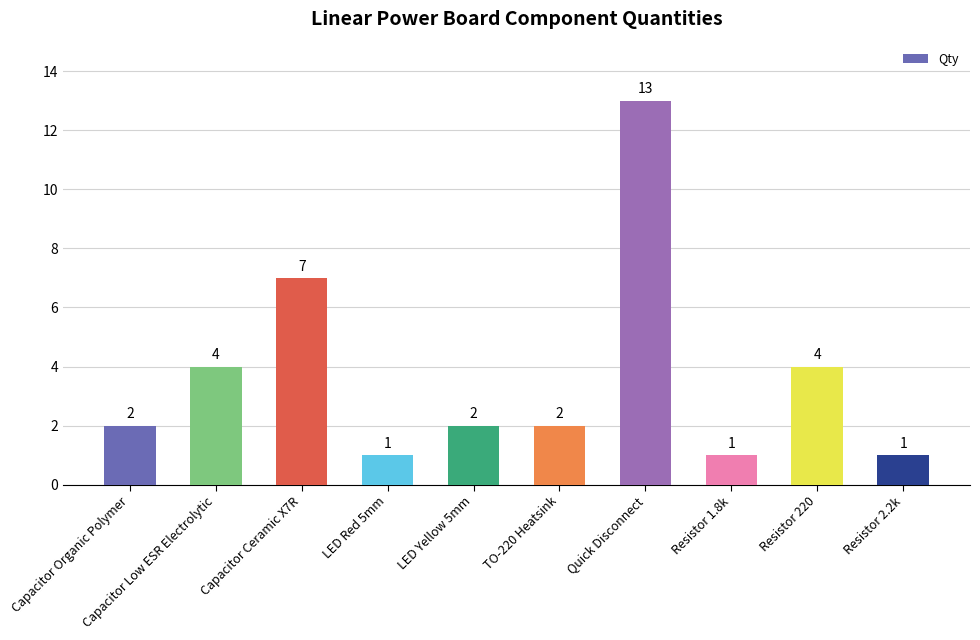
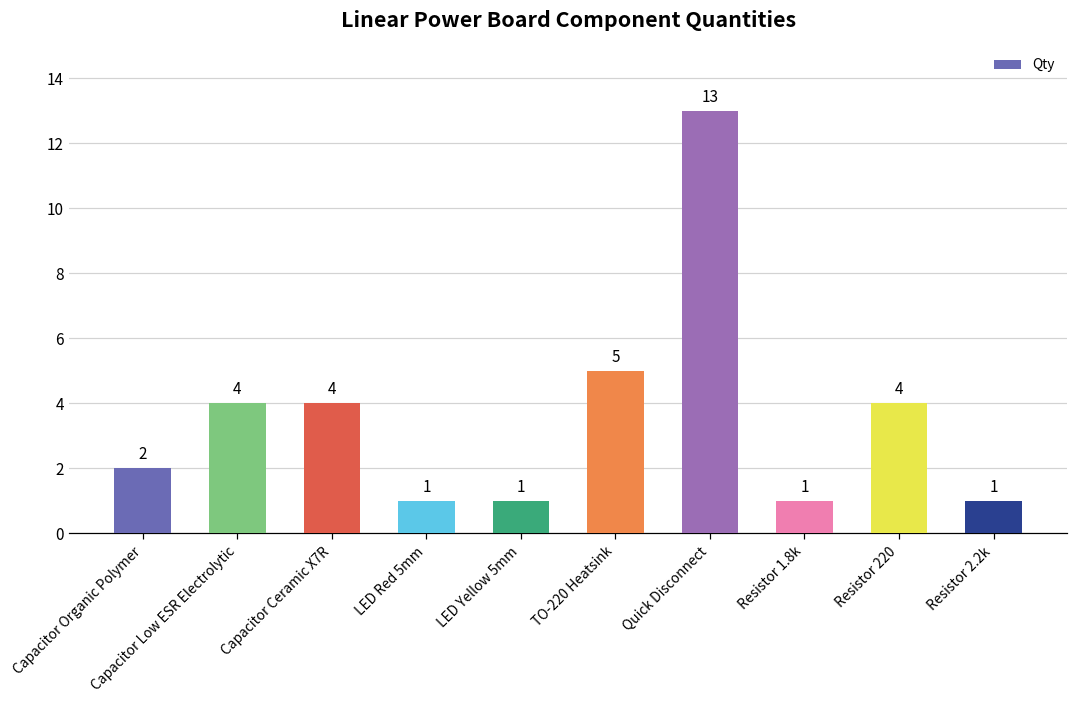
Capacitor Ceramic X7R: 7 -> 4
LED Yellow 5mm: 2 -> 1
TO-220 Heatsink: 2 -> 5
